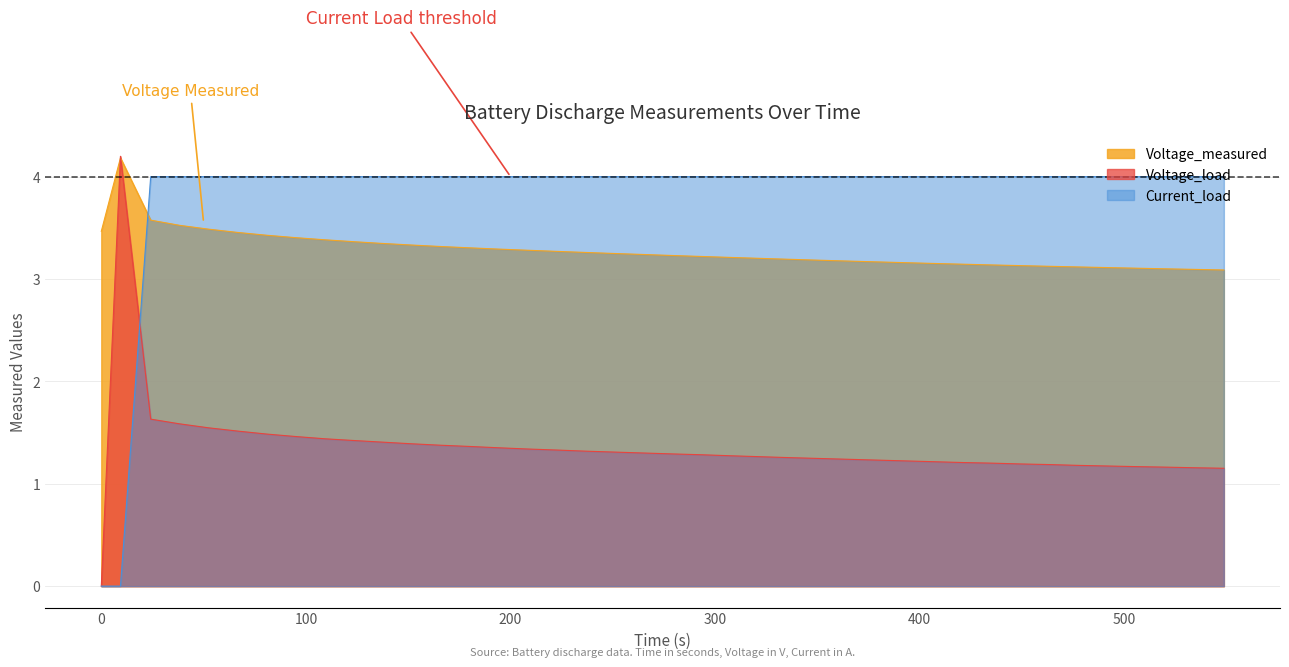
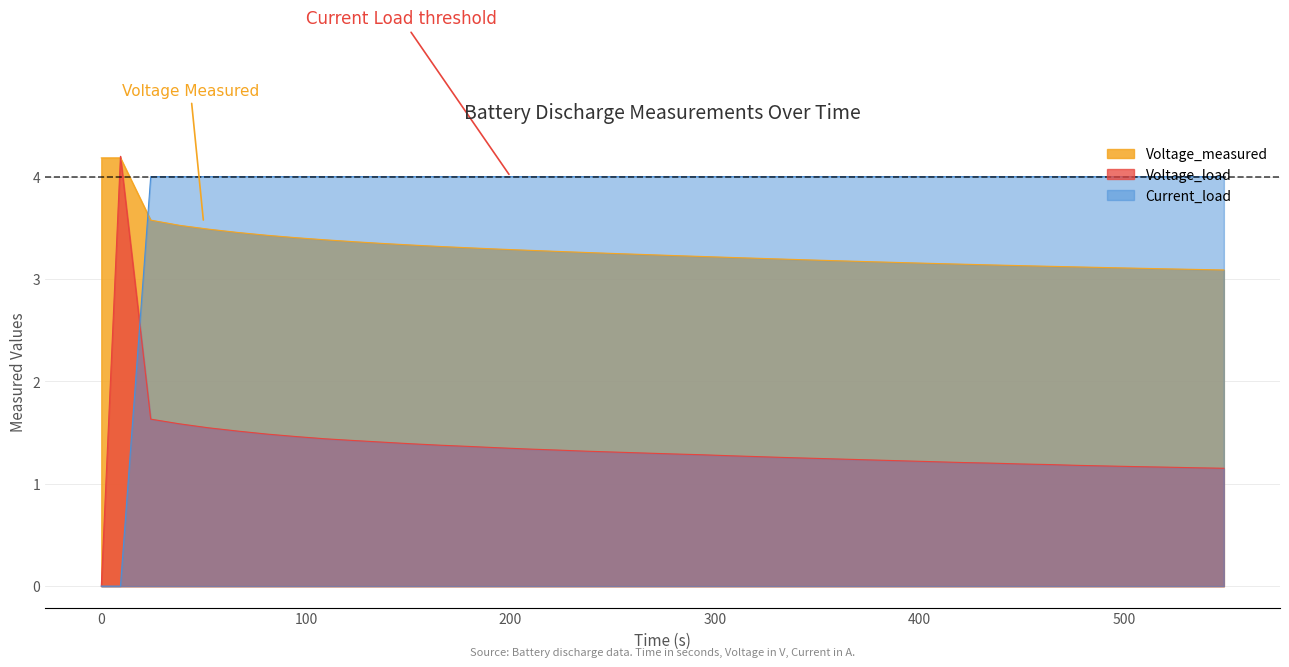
Voltage_measured, 0: 3.47 -> 4.18
